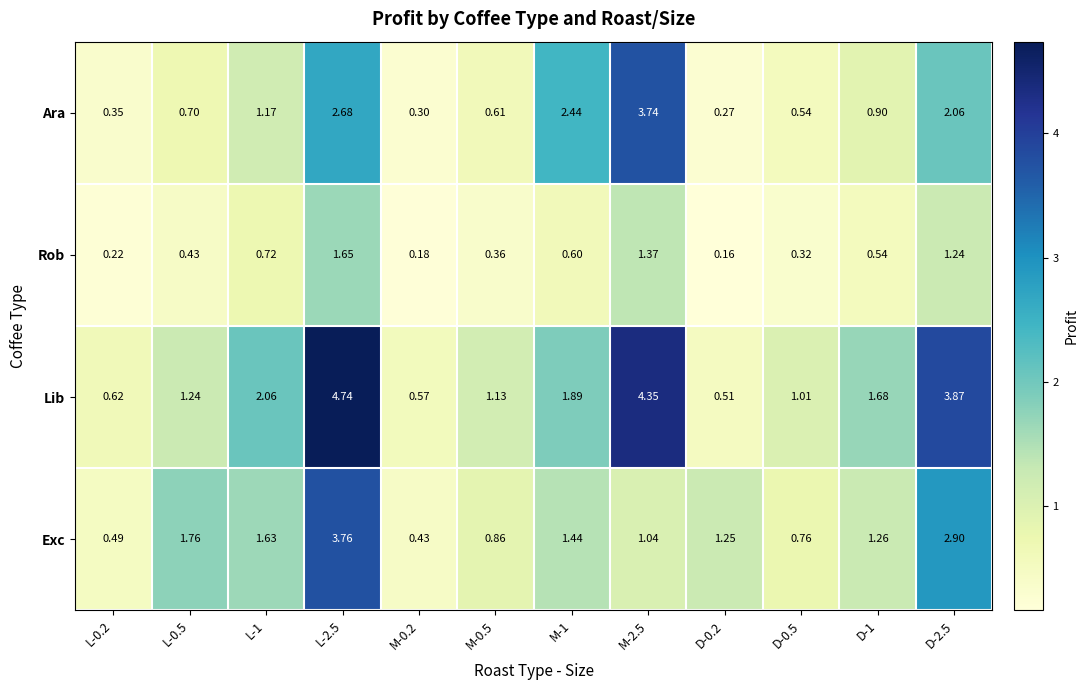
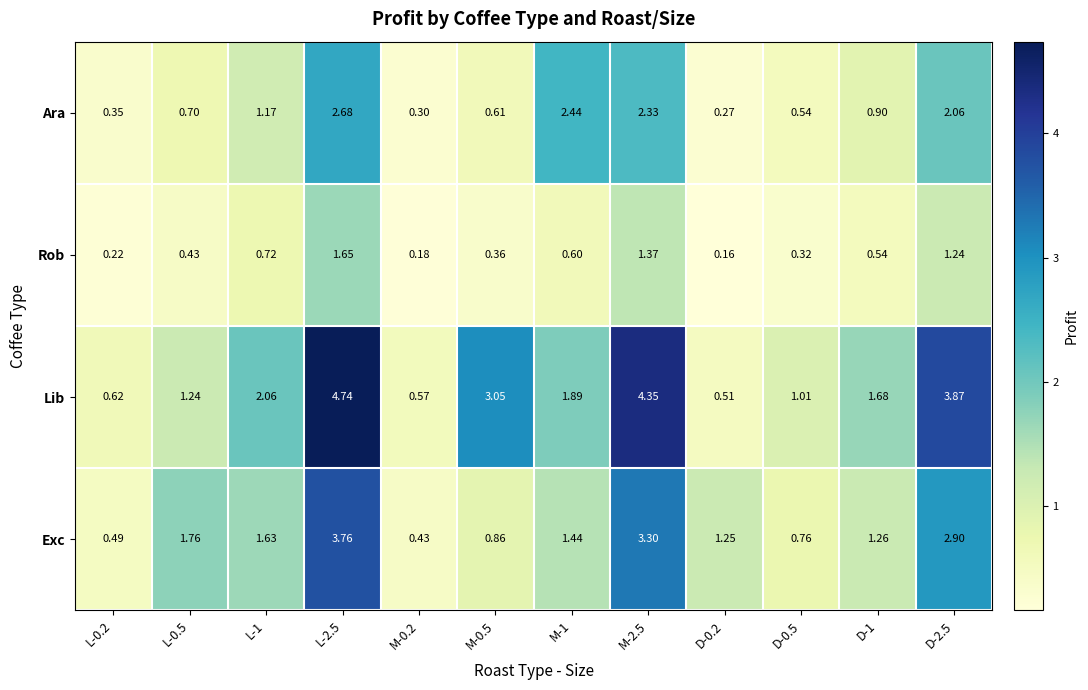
Ara, M-2.5: 3.74 -> 2.33
Lib, M-0.5: 1.13 -> 3.05
Exc, M-2.5: 1.04 -> 3.30
